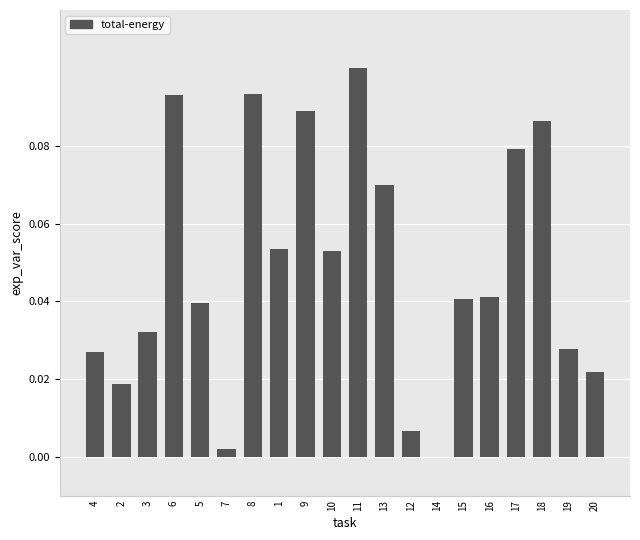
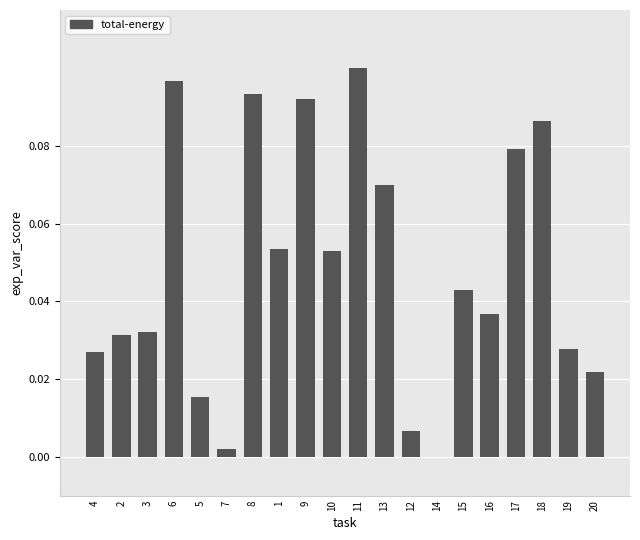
2: 0.019 -> 0.031
6: 0.093 -> 0.097
5: 0.039 -> 0.015
9: 0.089 -> 0.092
15: 0.041 -> 0.043
16: 0.041 -> 0.037
